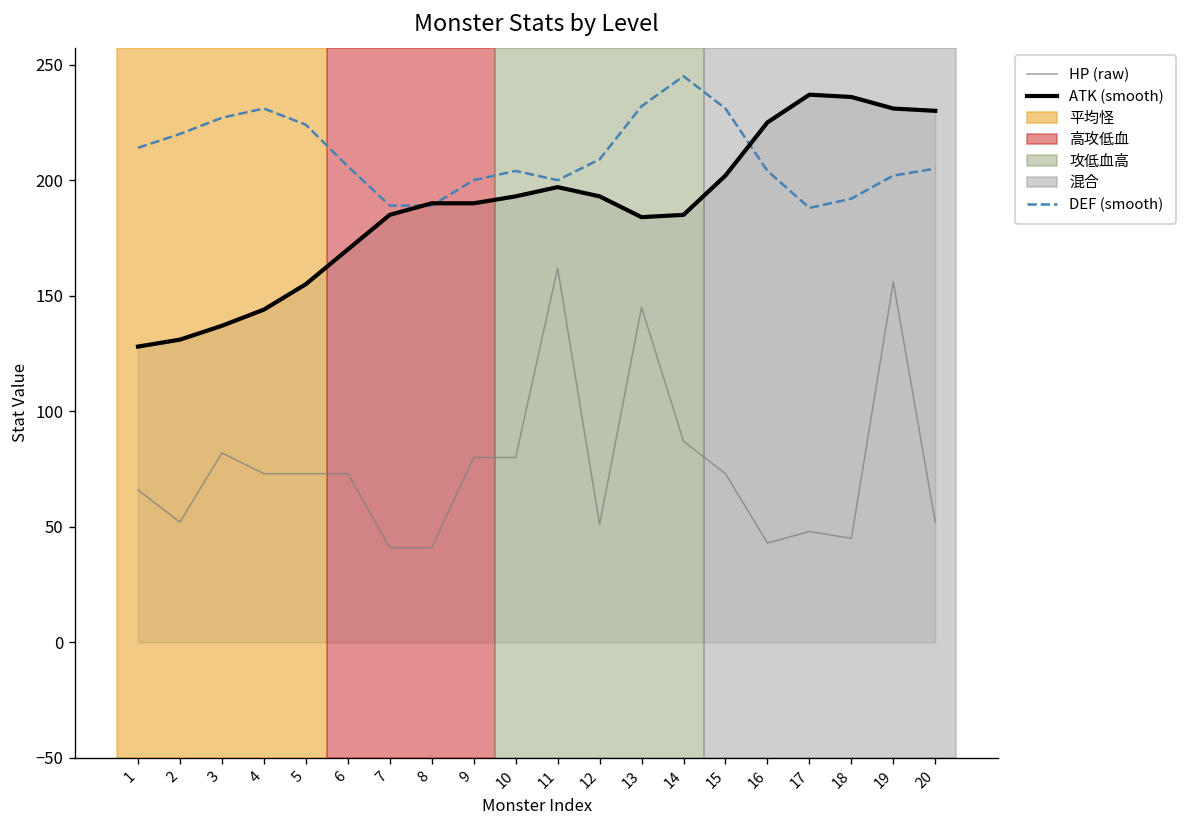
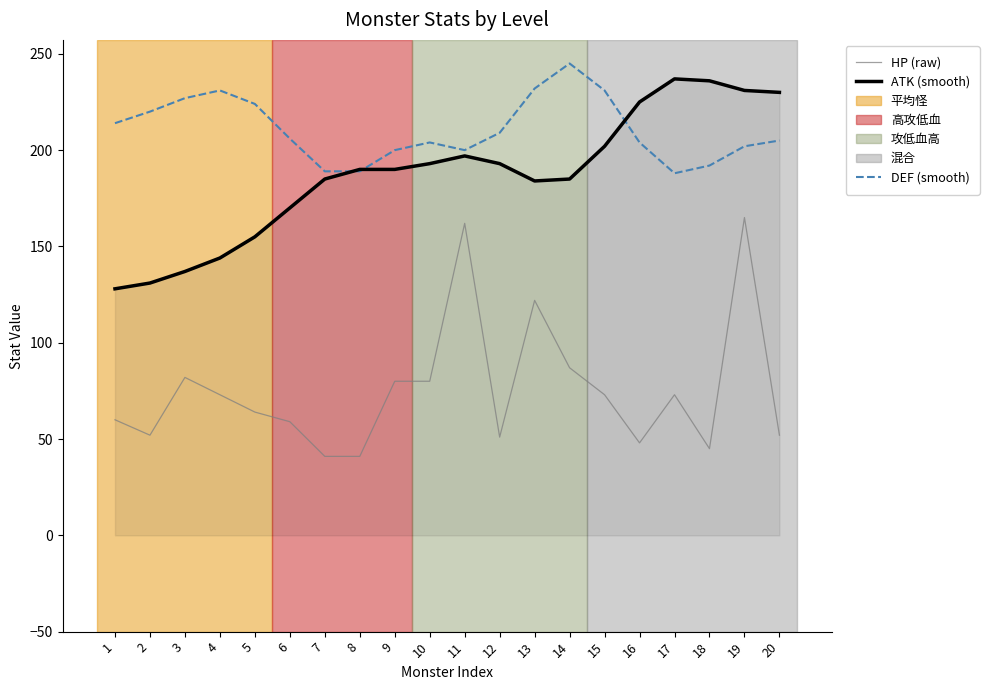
HP (raw), 1: 66 -> 60
HP (raw), 5: 73 -> 64
HP (raw), 6: 73 -> 59
HP (raw), 13: 145 -> 122
HP (raw), 16: 43 -> 48
HP (raw), 17: 48 -> 73
HP (raw), 19: 156 -> 165
